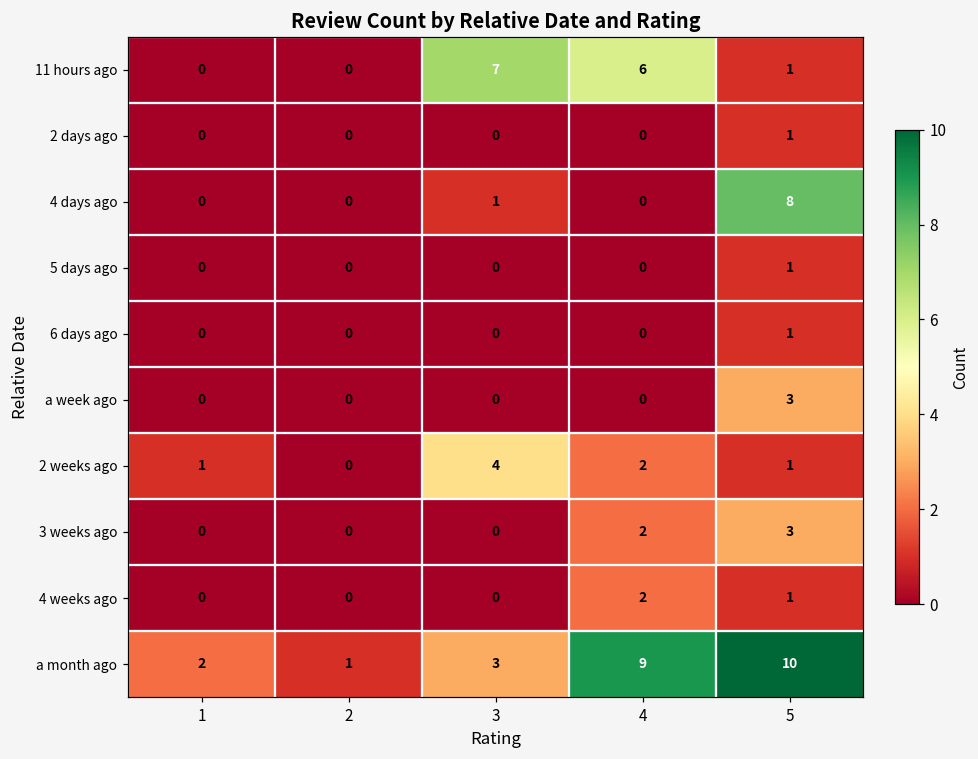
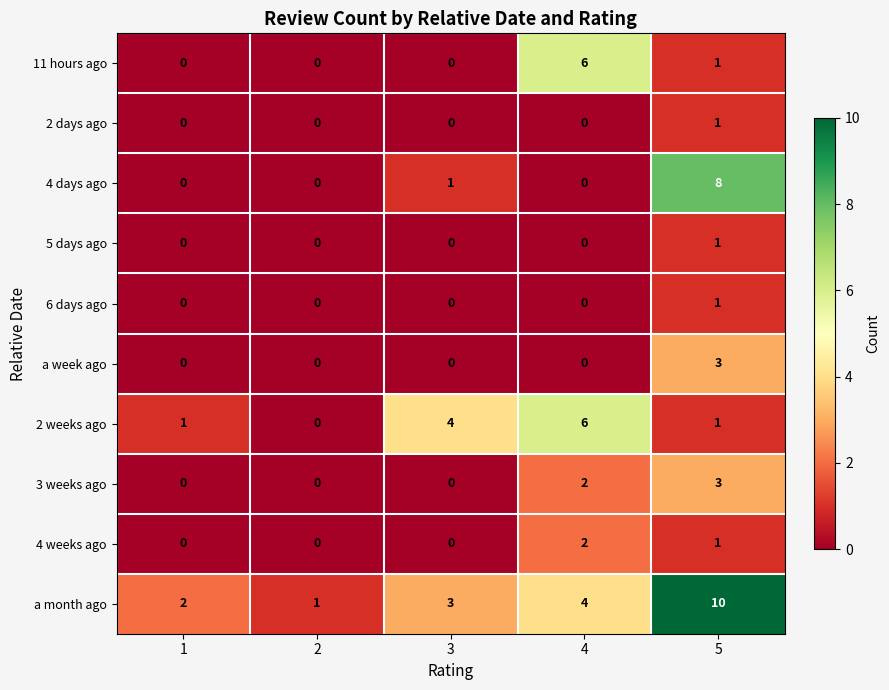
11 hours ago, 3: 7 -> 0
2 weeks ago, 4: 2 -> 6
a month ago, 4: 9 -> 4
